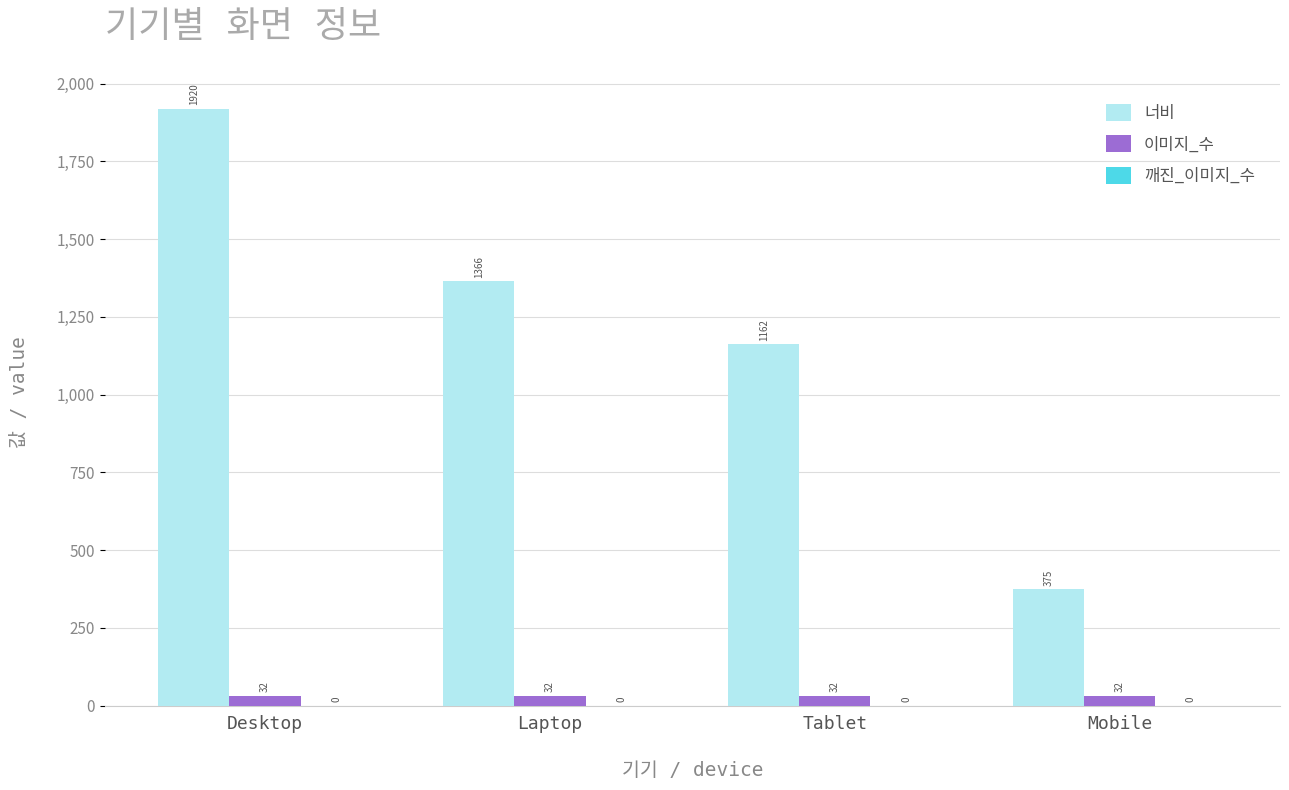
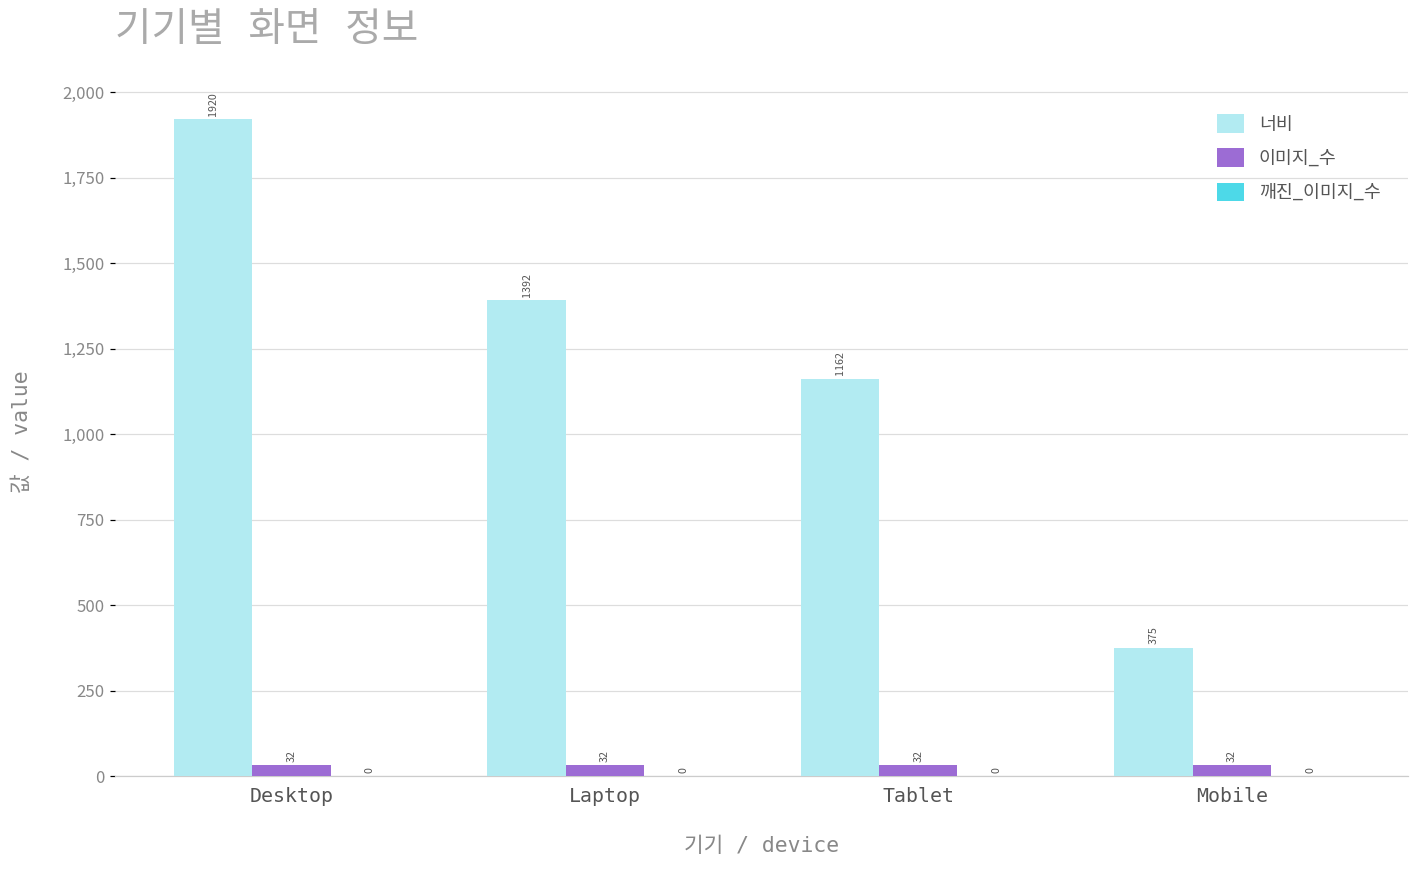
너비, Laptop: 1366 -> 1392
